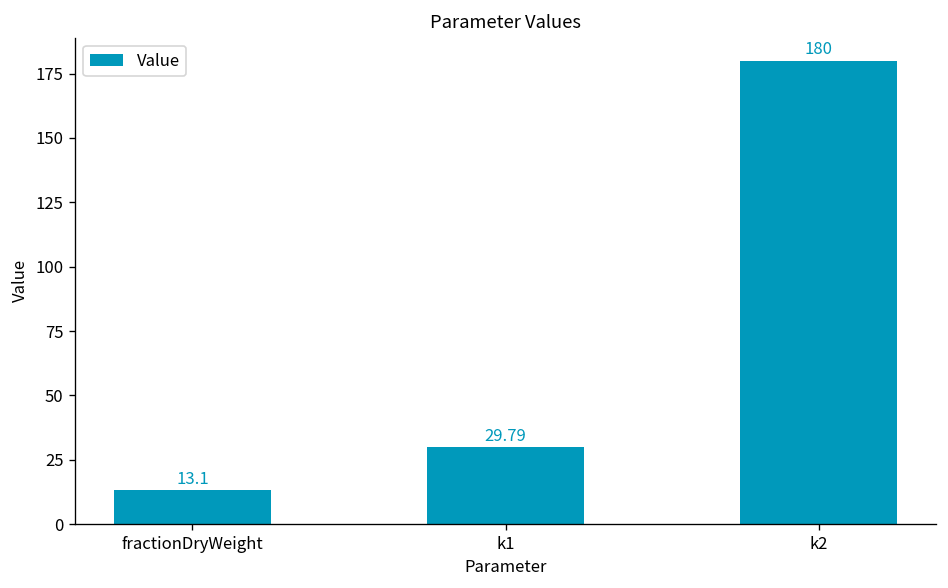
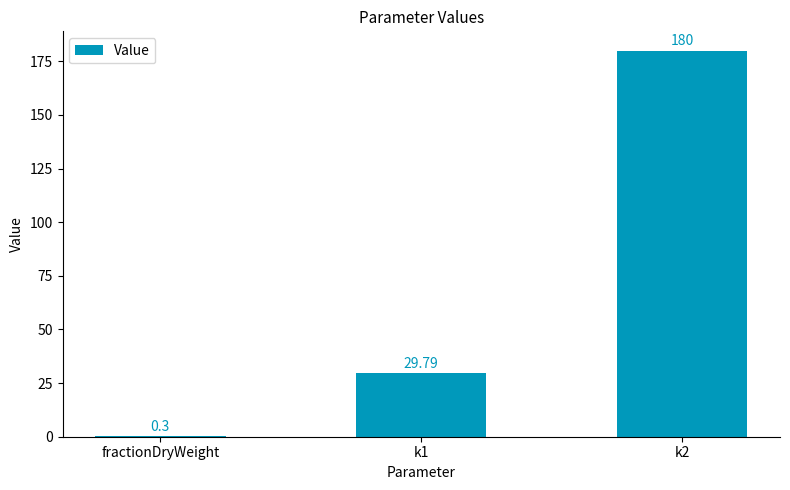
fractionDryWeight: 13.1 -> 0.3
